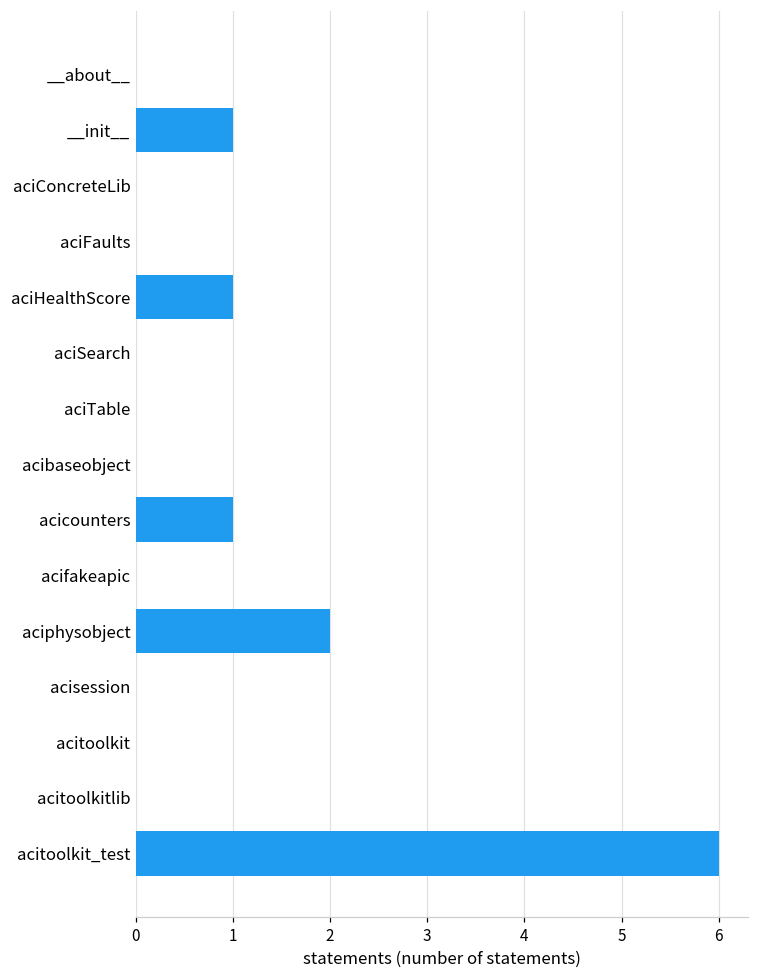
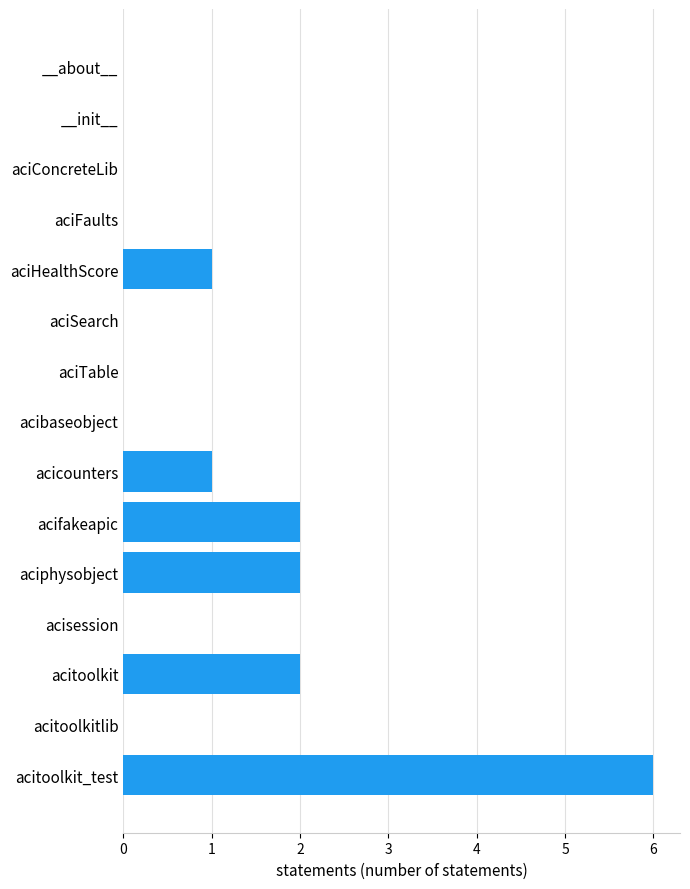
__init__: 1 -> 0
acifakeapic: 0 -> 2
acitoolkit: 0 -> 2
